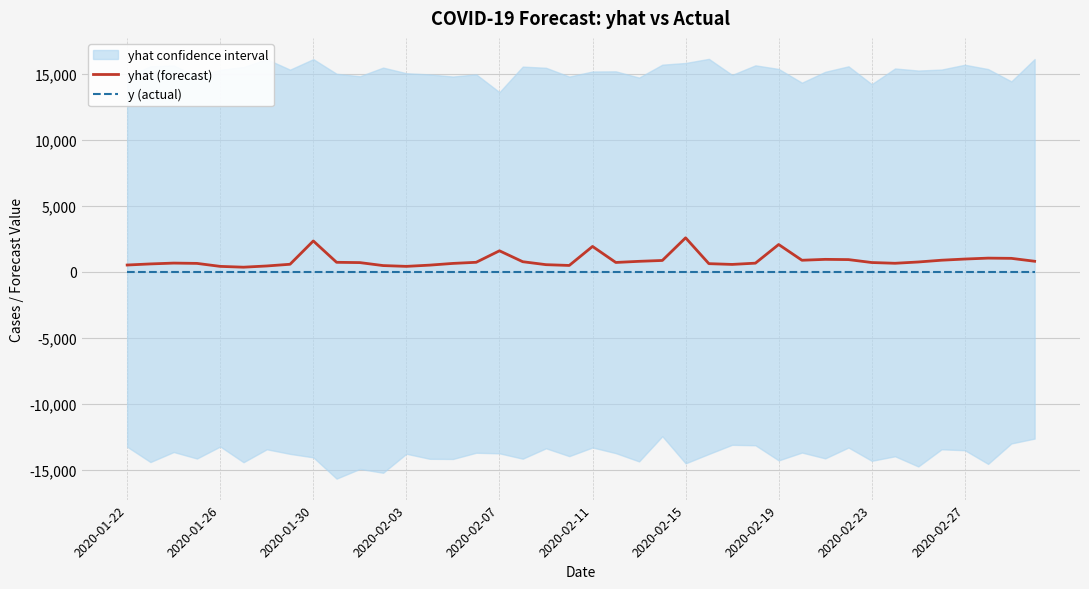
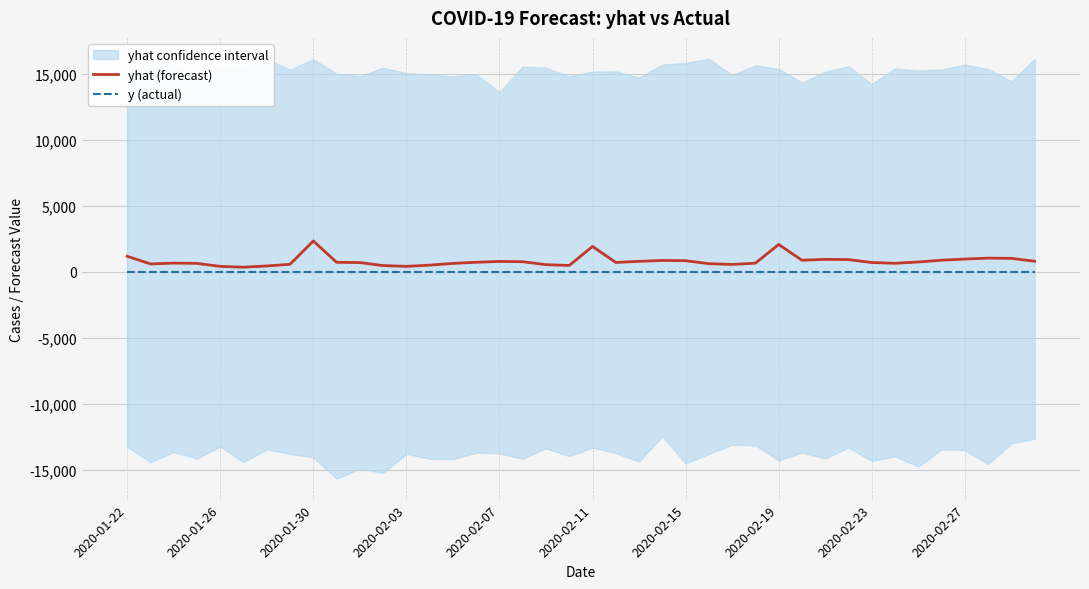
yhat (forecast), 2020-01-22: 500 -> 1,200
yhat (forecast), 2020-02-07: 1,600 -> 800
yhat (forecast), 2020-02-15: 2,600 -> 800
